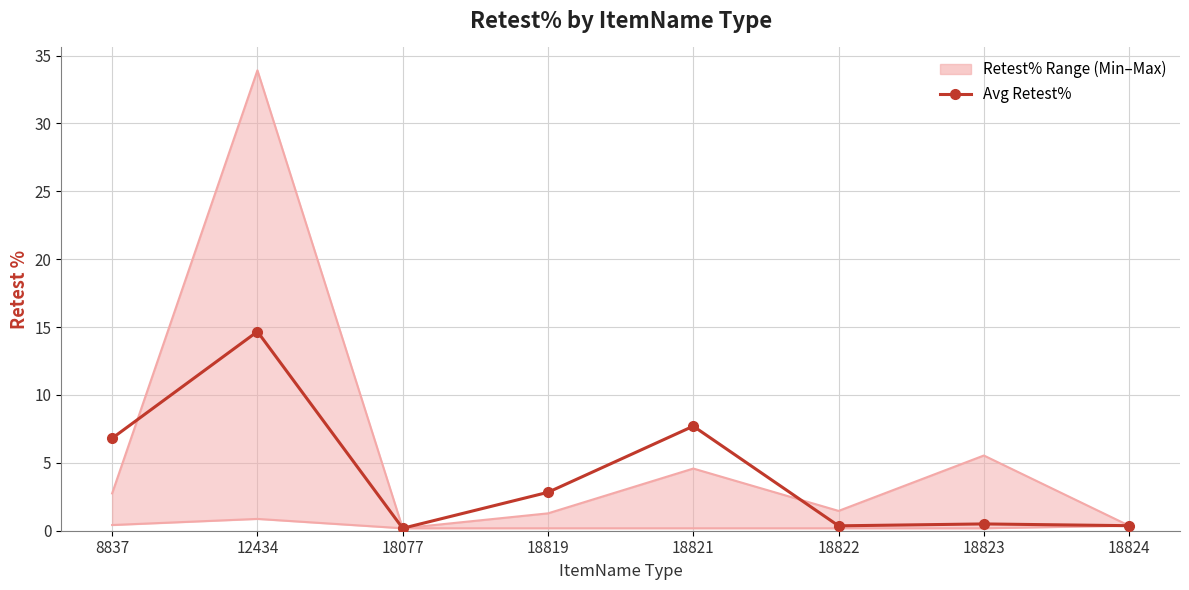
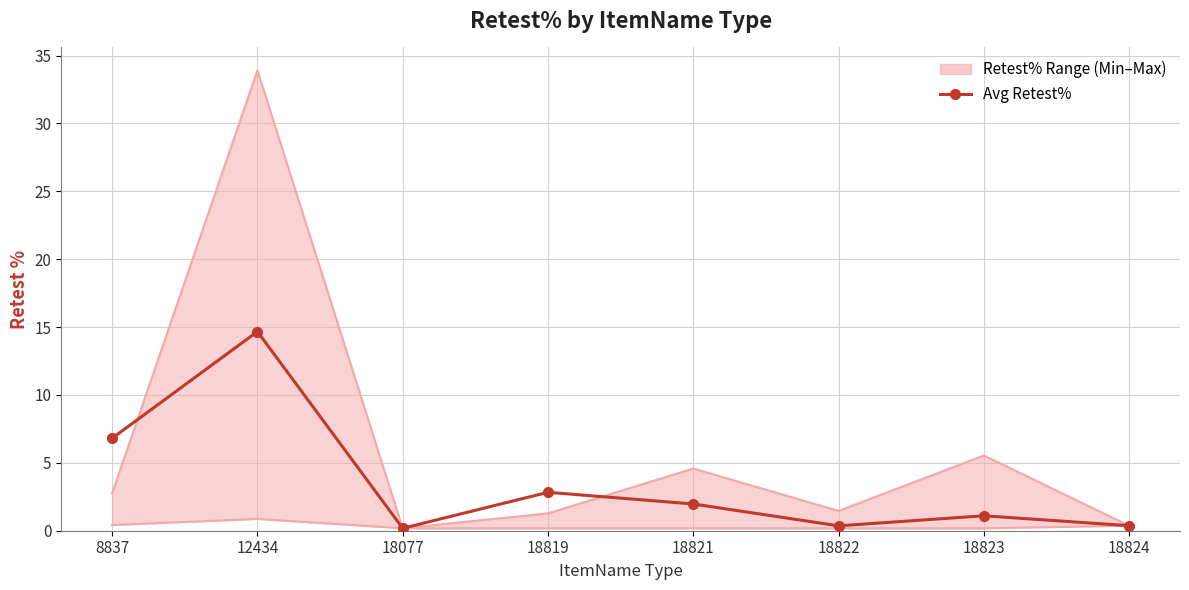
Avg Retest%, 18821: 7.7 -> 2.0
Avg Retest%, 18823: 0.5 -> 1.1
